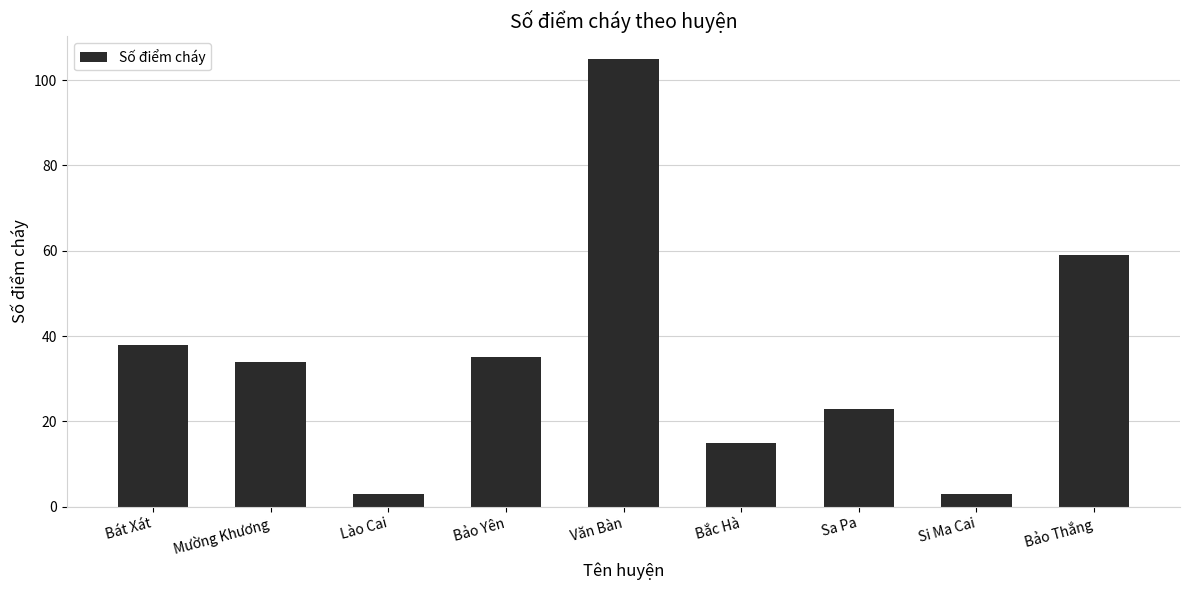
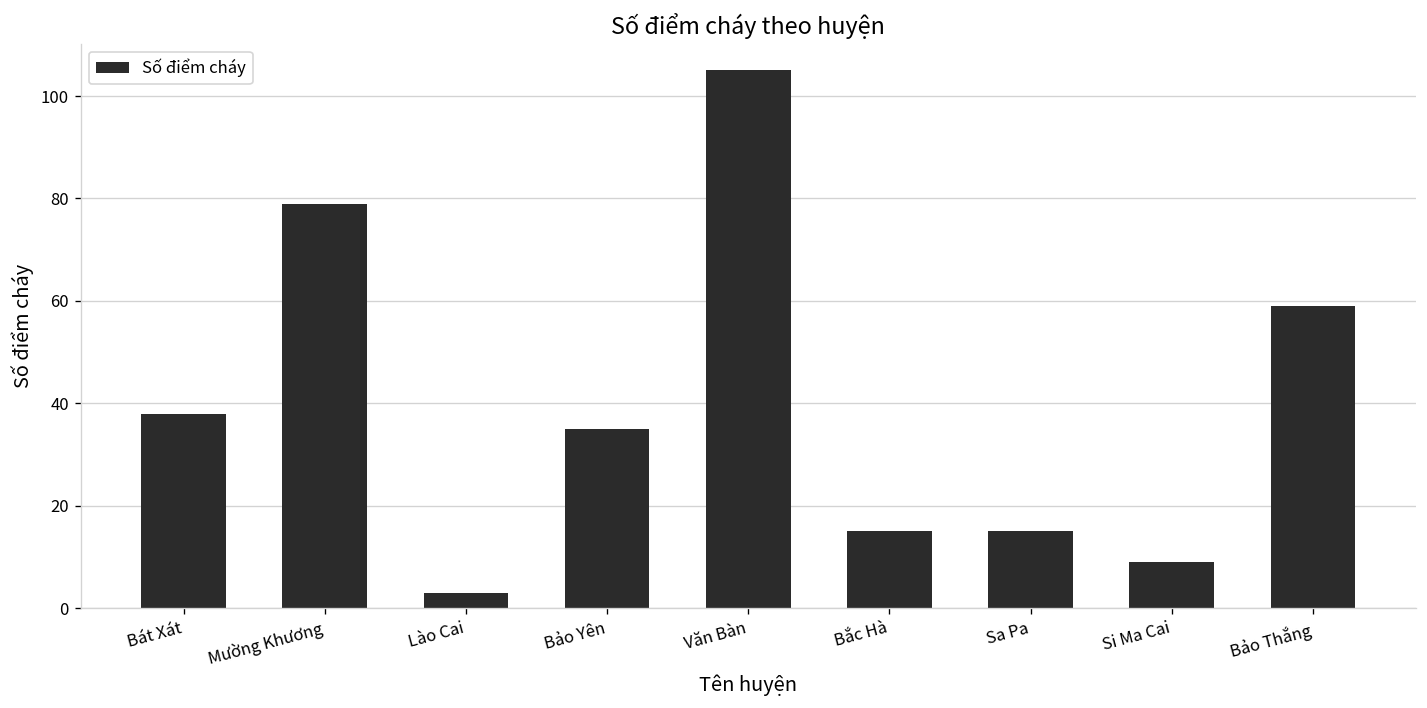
Mường Khương: 34 -> 79
Sa Pa: 23 -> 15
Si Ma Cai: 3 -> 9
